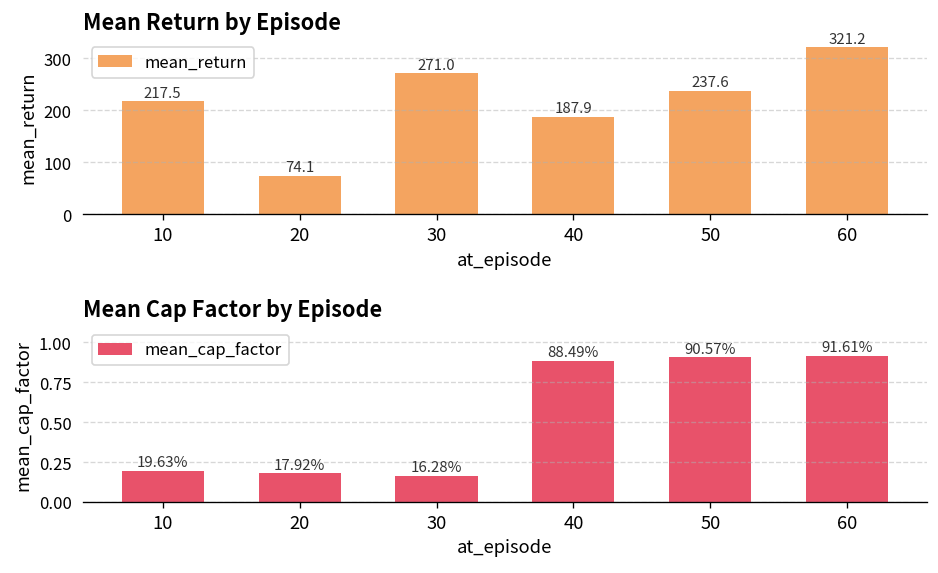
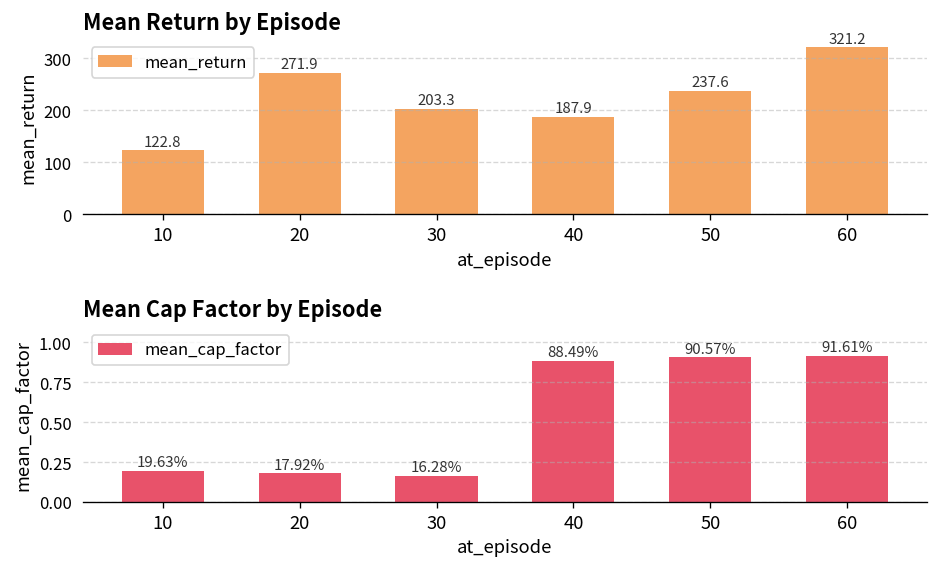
Mean Return by Episode, 10: 217.5 -> 122.8
Mean Return by Episode, 20: 74.1 -> 271.9
Mean Return by Episode, 30: 271.0 -> 203.3
